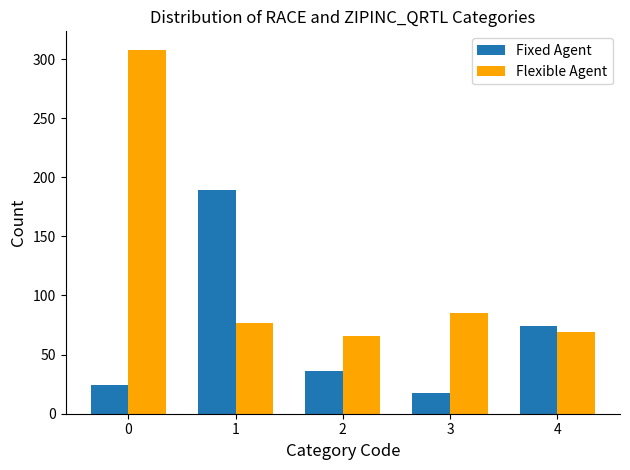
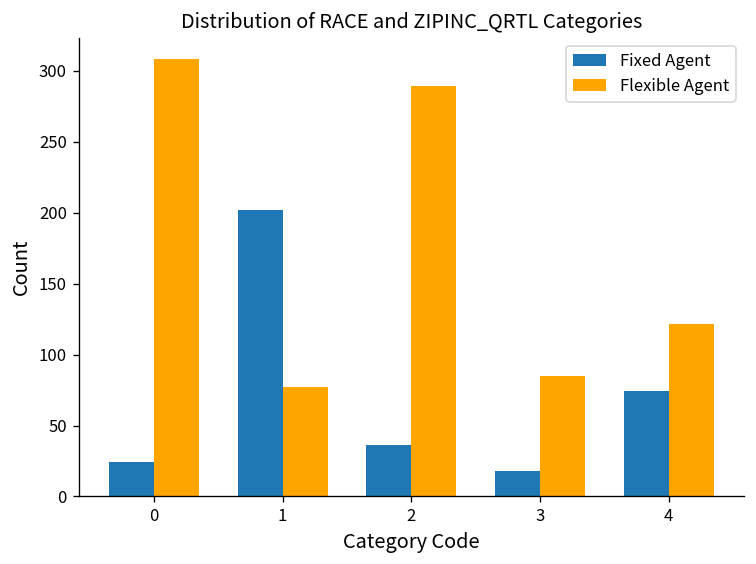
Fixed Agent, 1: 189 -> 202
Flexible Agent, 2: 66 -> 289
Flexible Agent, 4: 69 -> 121
